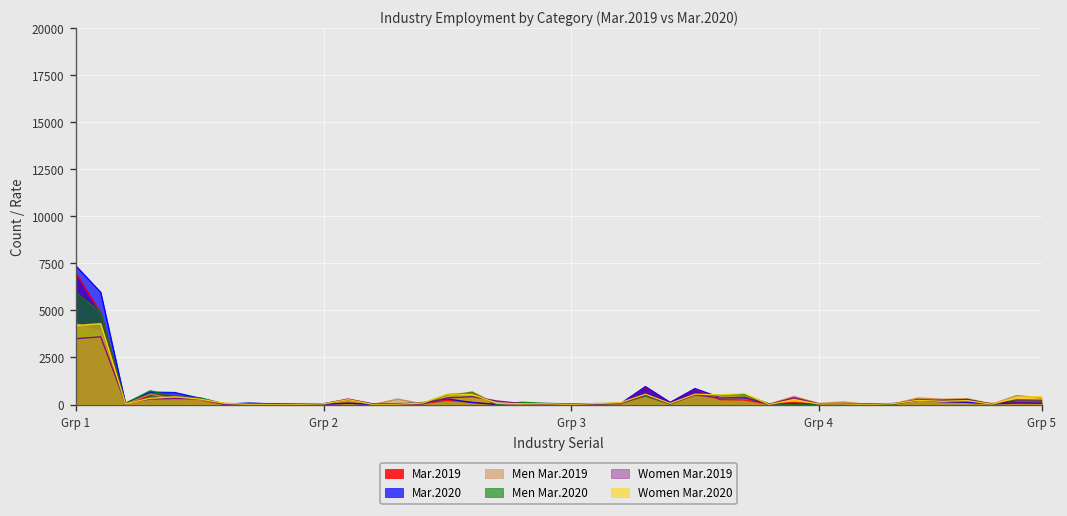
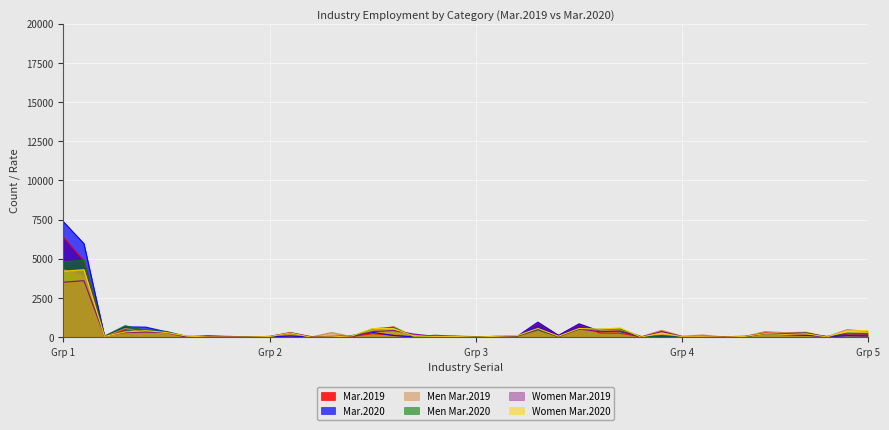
Mar.2019, Grp 1: 7000 -> 6400
Men Mar.2020, Grp 1: 6000 -> 4800
